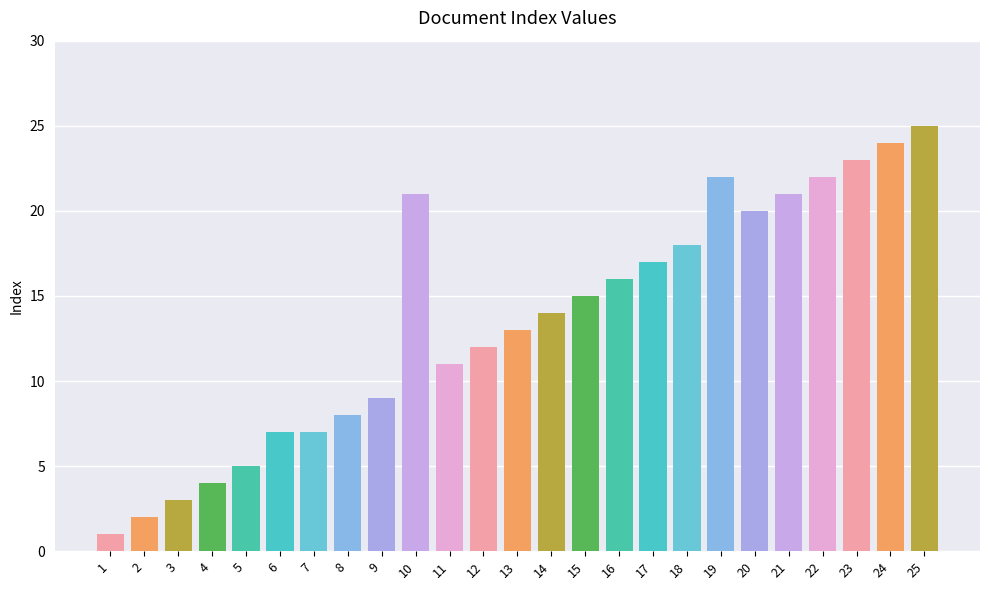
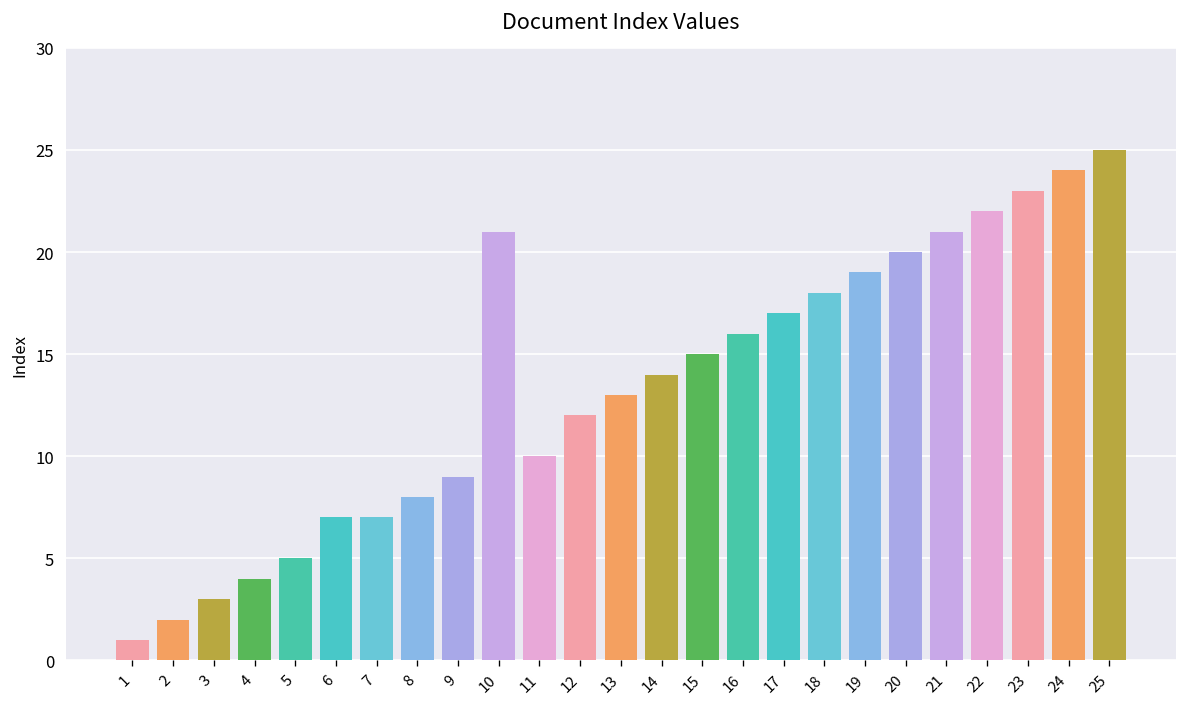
11: 11 -> 10
19: 22 -> 19
